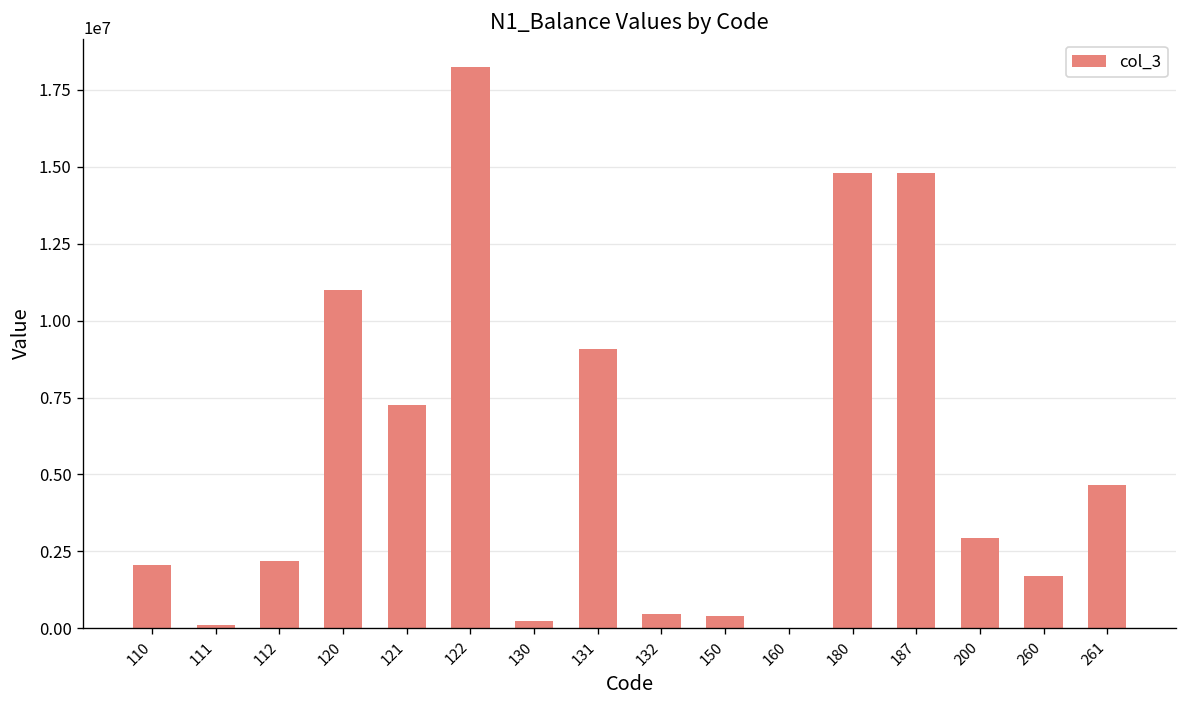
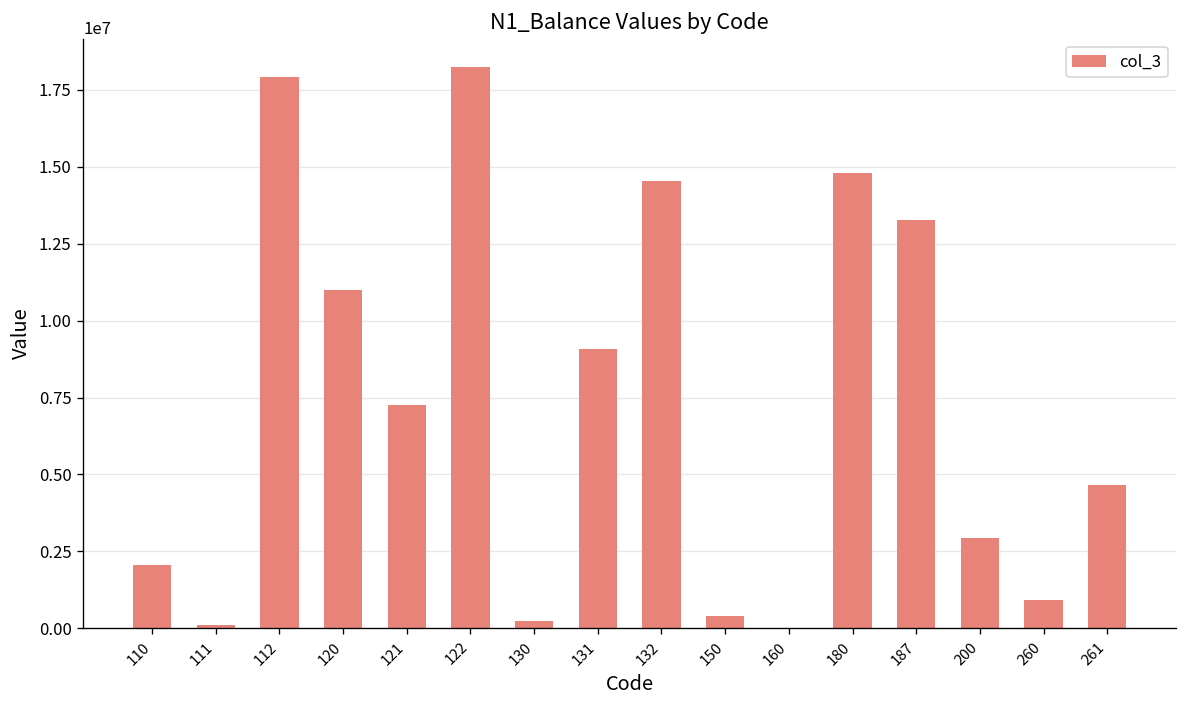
112: 2200000 -> 17900000
132: 500000 -> 14500000
187: 14800000 -> 13300000
260: 1700000 -> 900000
